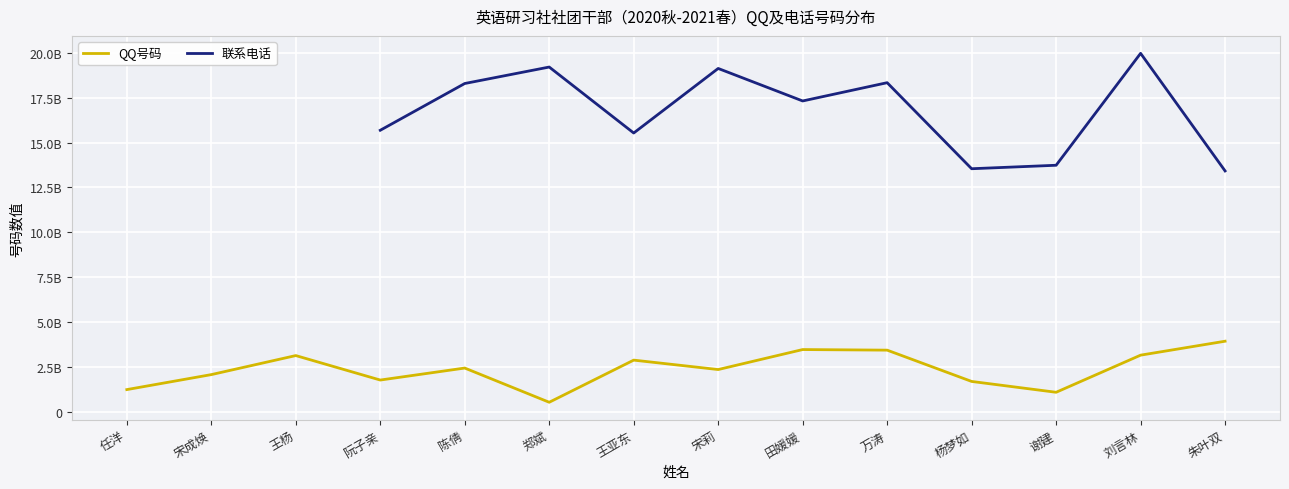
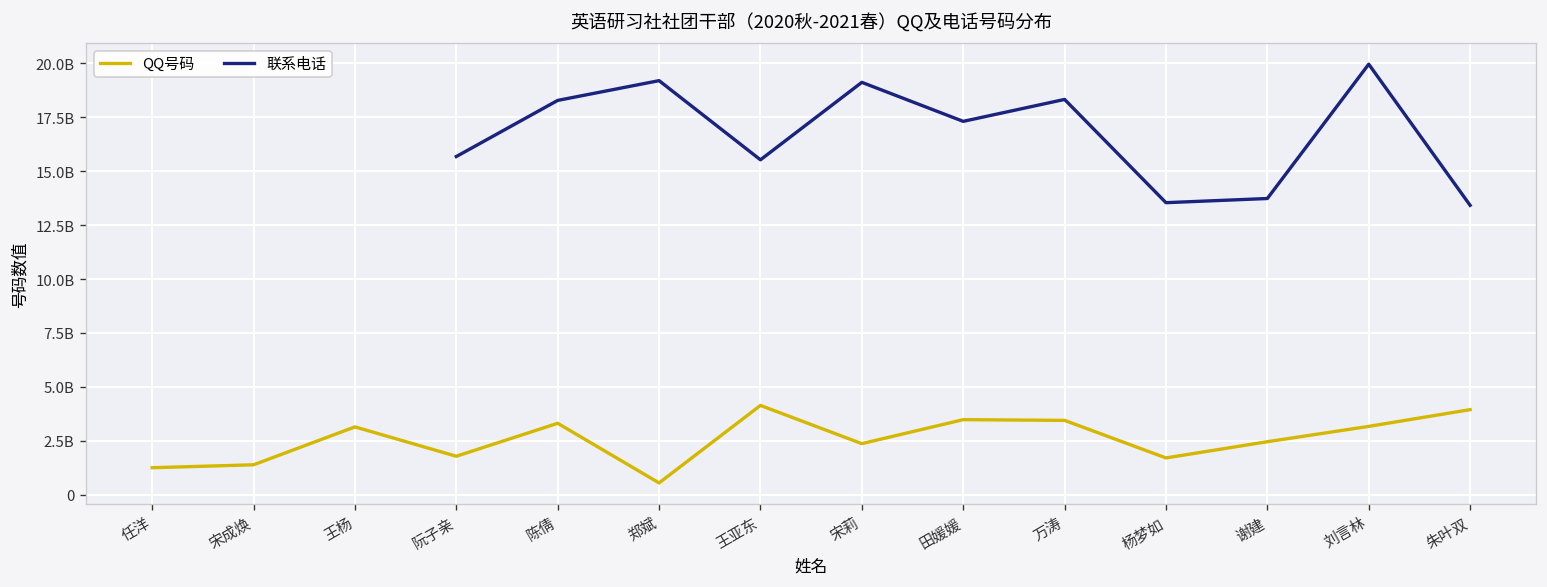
QQ号码, 宋成焕: 2100000000 -> 1400000000
QQ号码, 陈倩: 2500000000 -> 3300000000
QQ号码, 王亚东: 2900000000 -> 4100000000
QQ号码, 谢建: 1100000000 -> 2500000000
